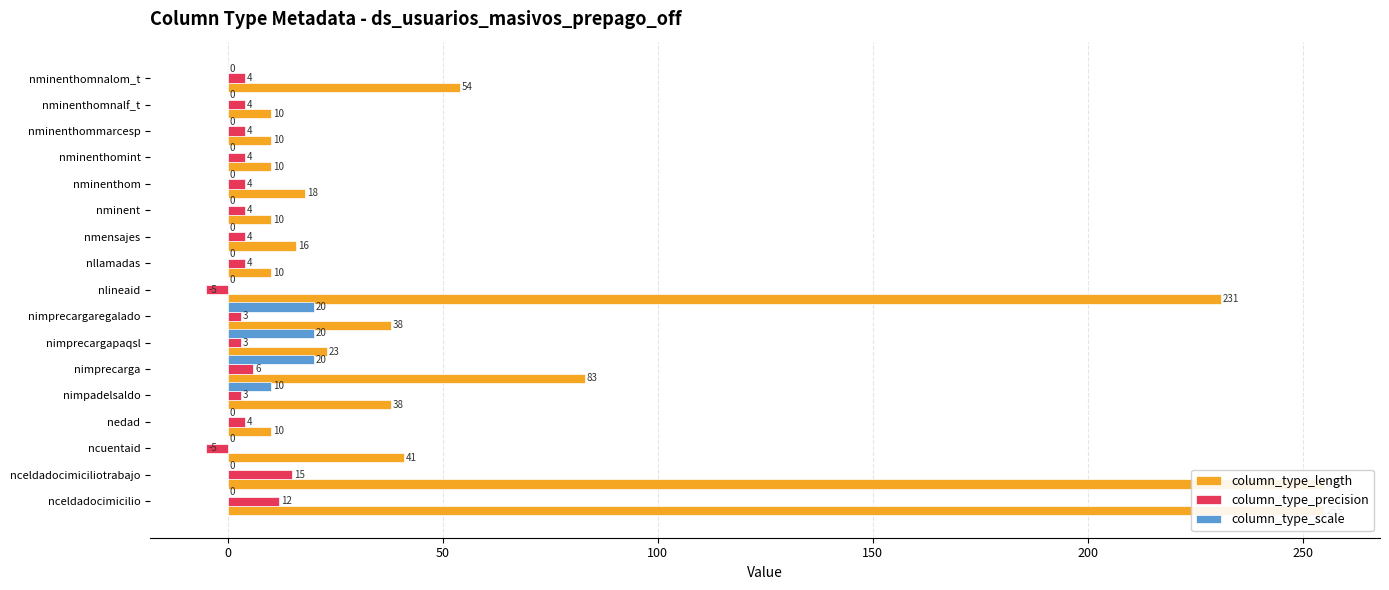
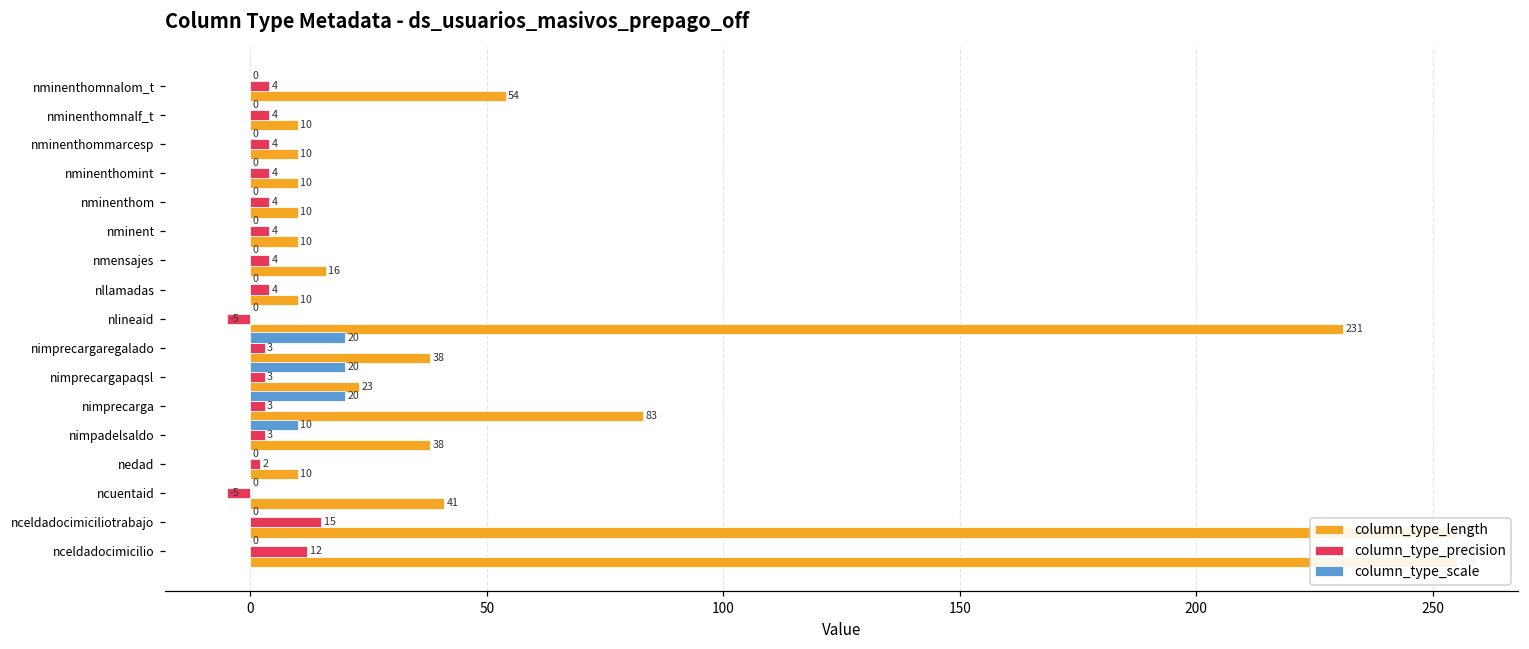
column_type_length, nminenthom: 18 -> 10
column_type_precision, nimprecarga: 6 -> 3
column_type_precision, nedad: 4 -> 2
